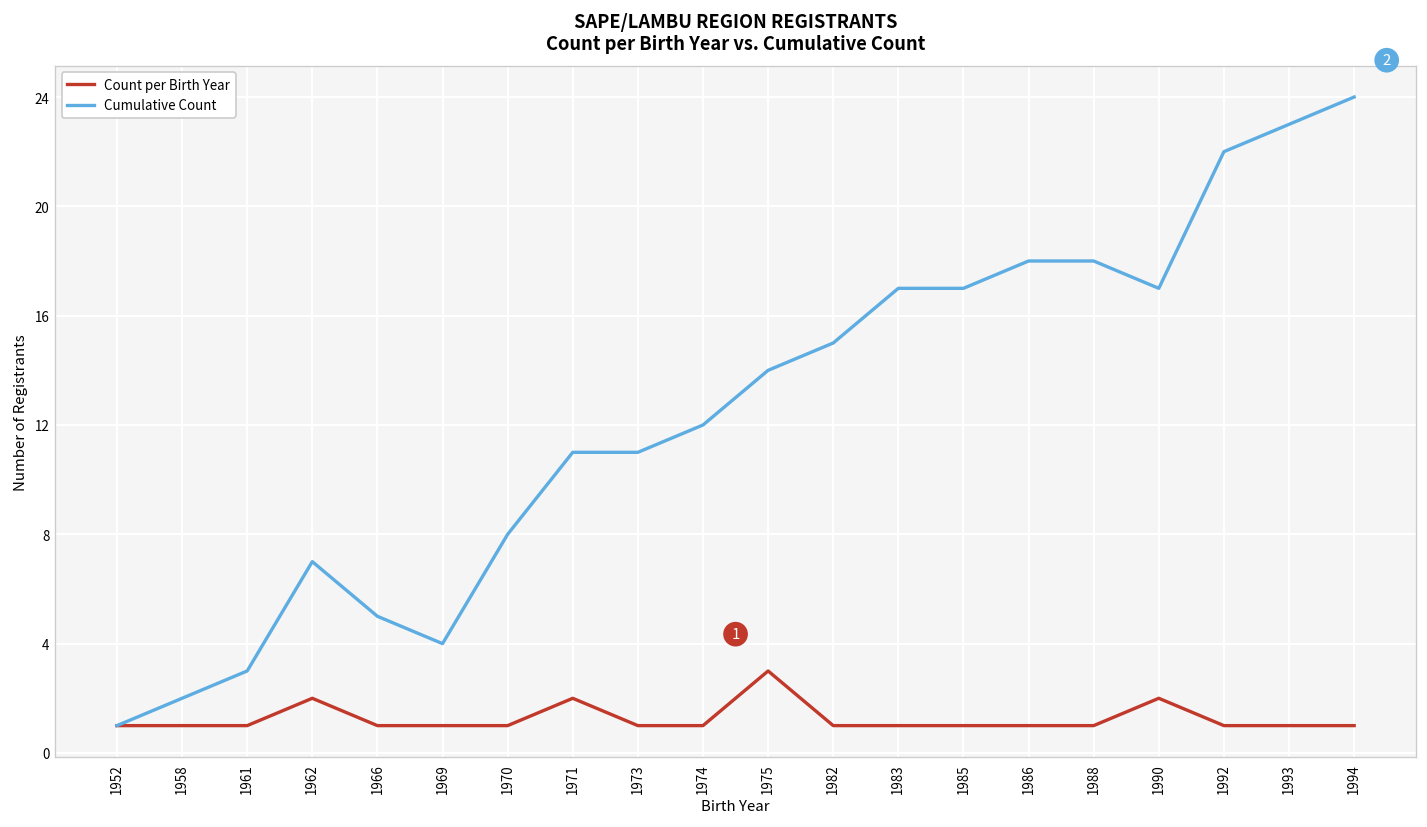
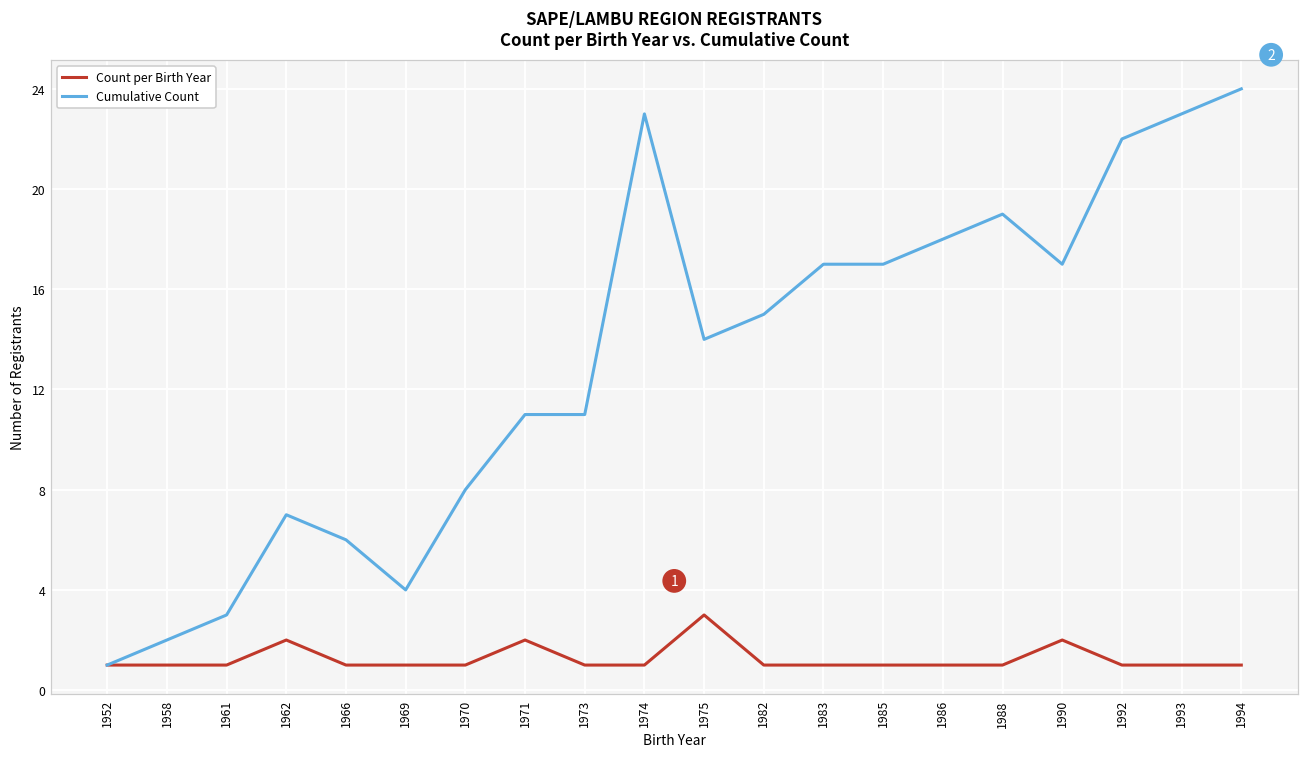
Cumulative Count, 1966: 5 -> 6
Cumulative Count, 1974: 12 -> 23
Cumulative Count, 1988: 18 -> 19
